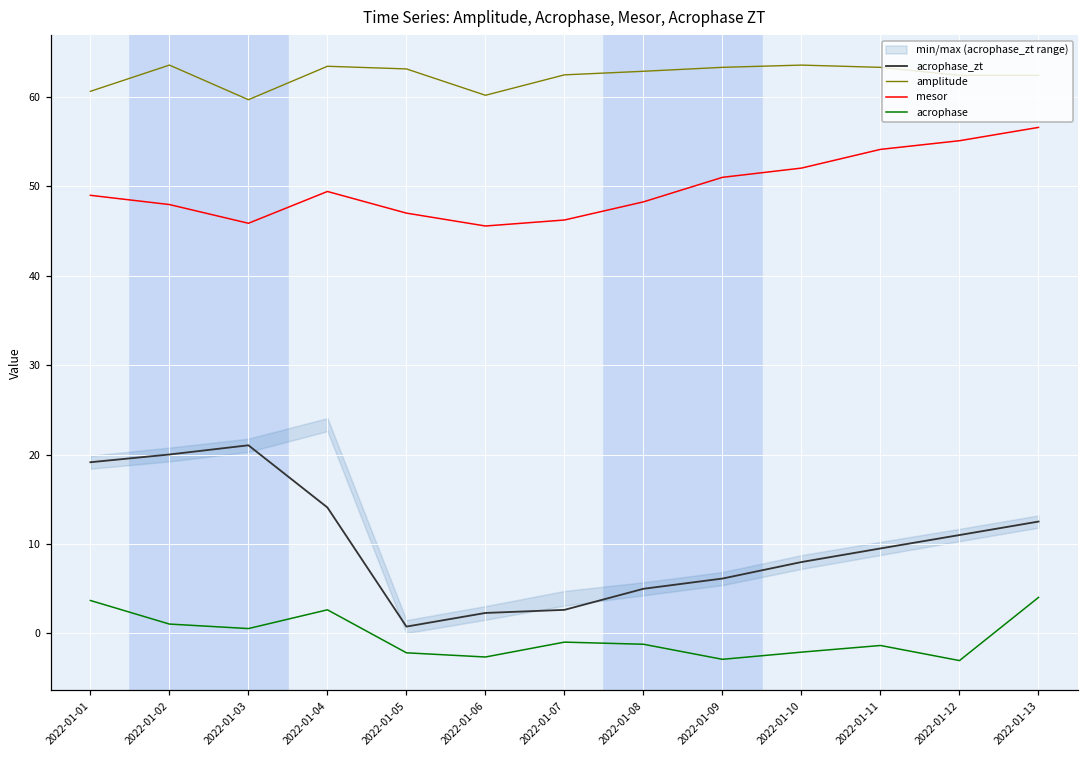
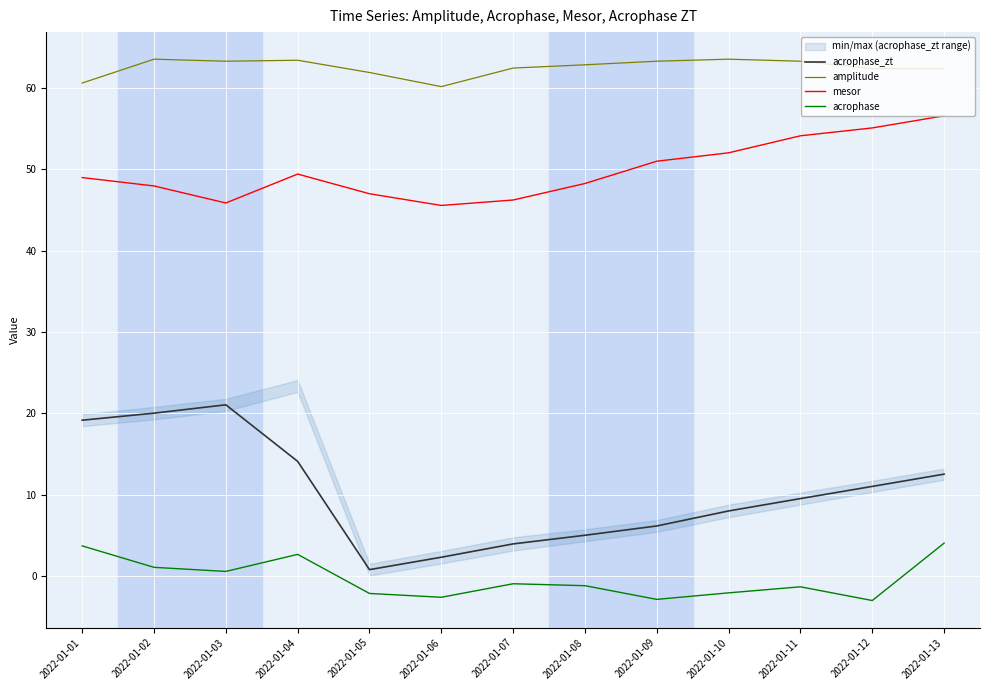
amplitude, 2022-01-03: 60 -> 63
amplitude, 2022-01-05: 63 -> 62
acrophase_zt, 2022-01-07: 3 -> 4
